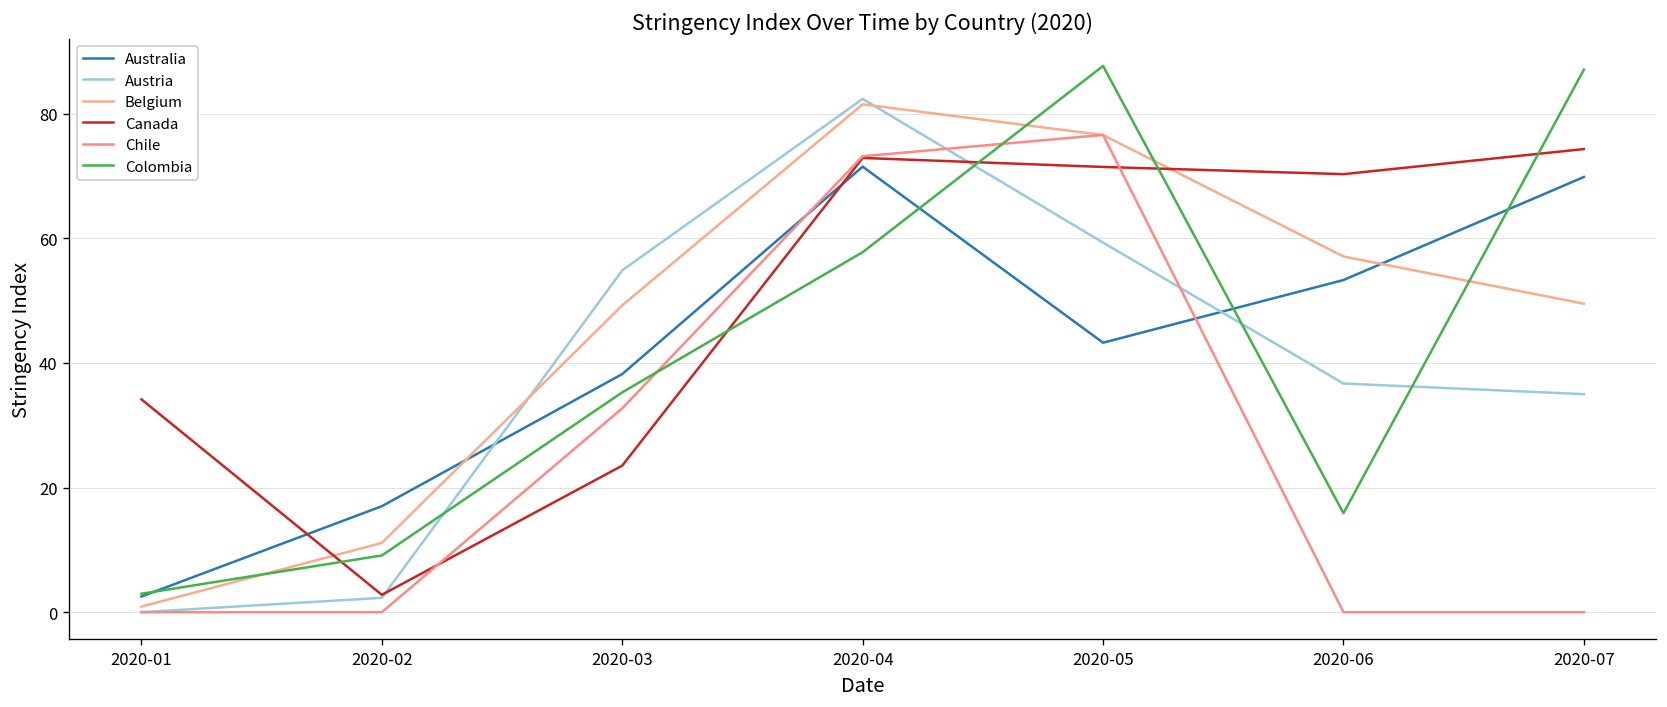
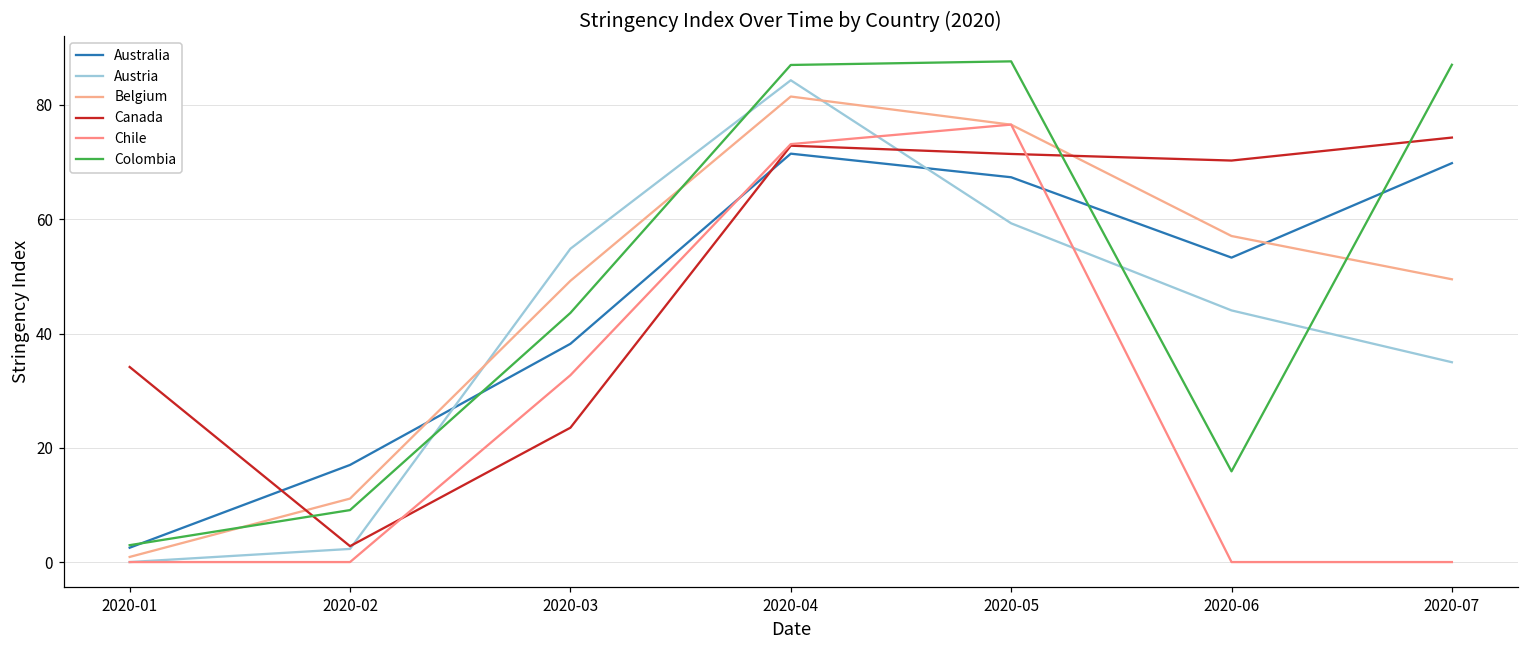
Colombia, 2020-03: 35 -> 44
Austria, 2020-04: 82 -> 84
Colombia, 2020-04: 58 -> 87
Australia, 2020-05: 43 -> 67
Austria, 2020-06: 37 -> 44
